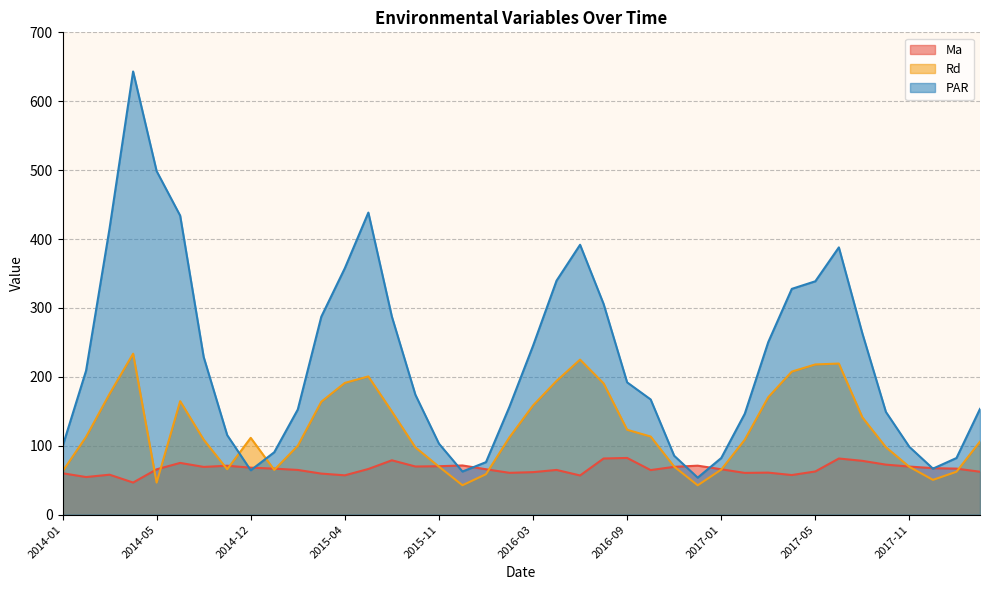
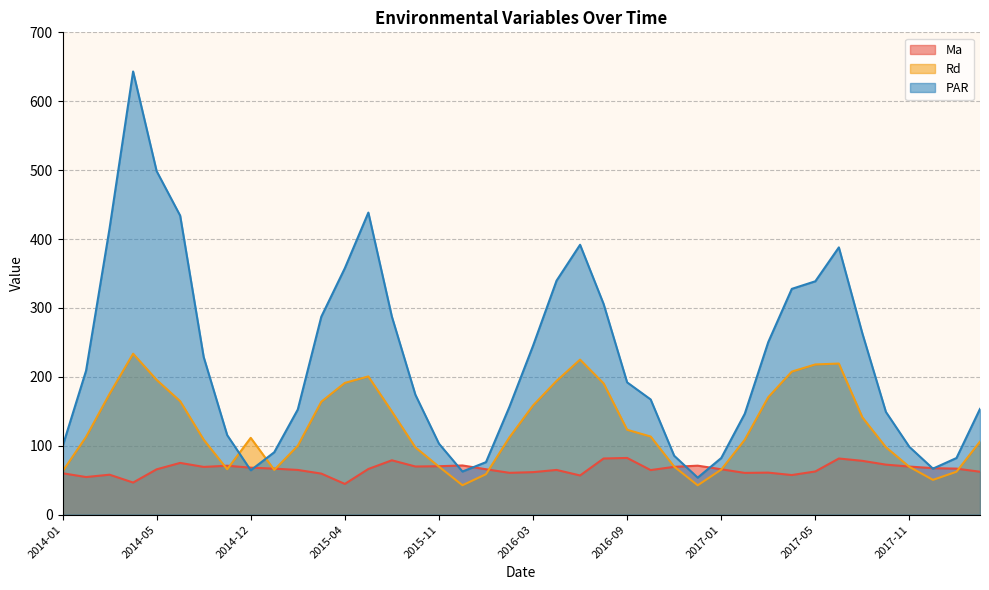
Rd, 2014-05: 50 -> 200
Ma, 2015-04: 60 -> 40
